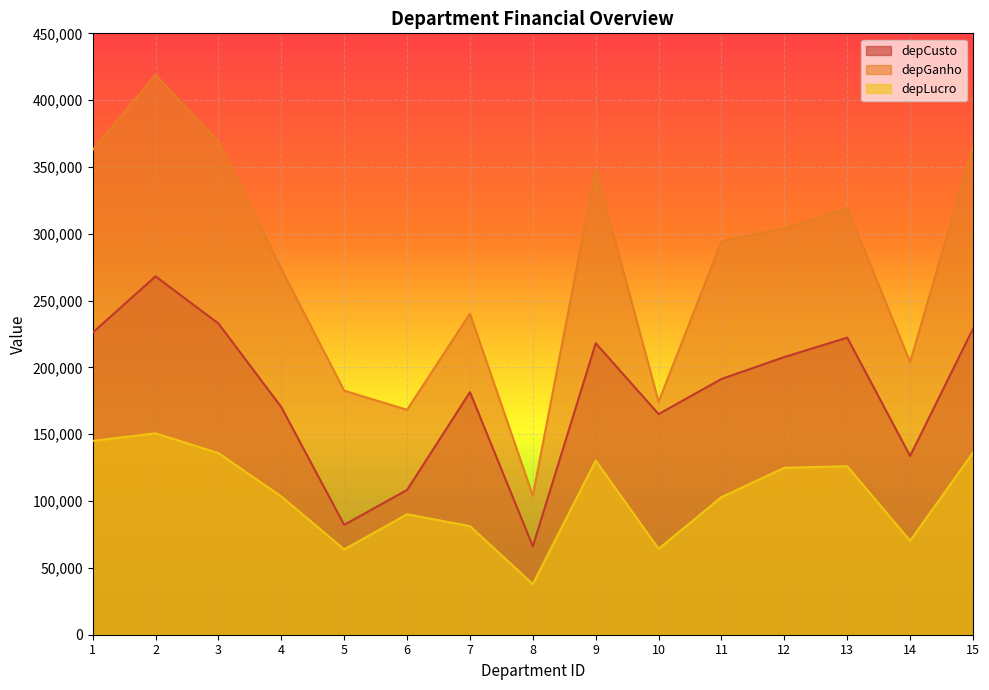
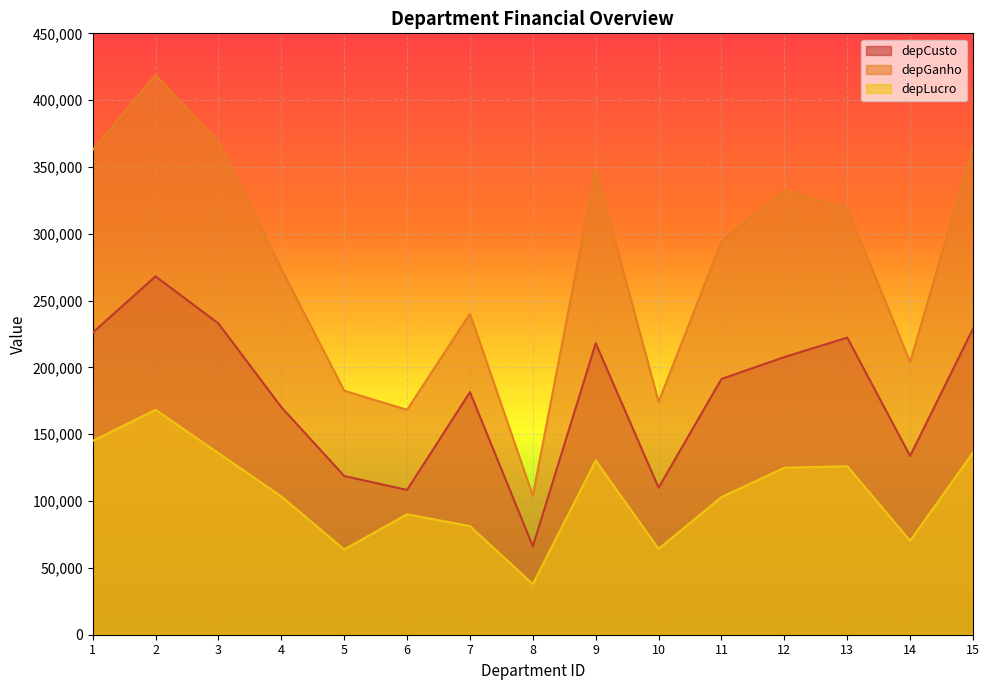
depLucro, 2: 151,000 -> 168,000
depCusto, 5: 82,000 -> 119,000
depCusto, 10: 165,000 -> 110,000
depGanho, 12: 304,000 -> 333,000
